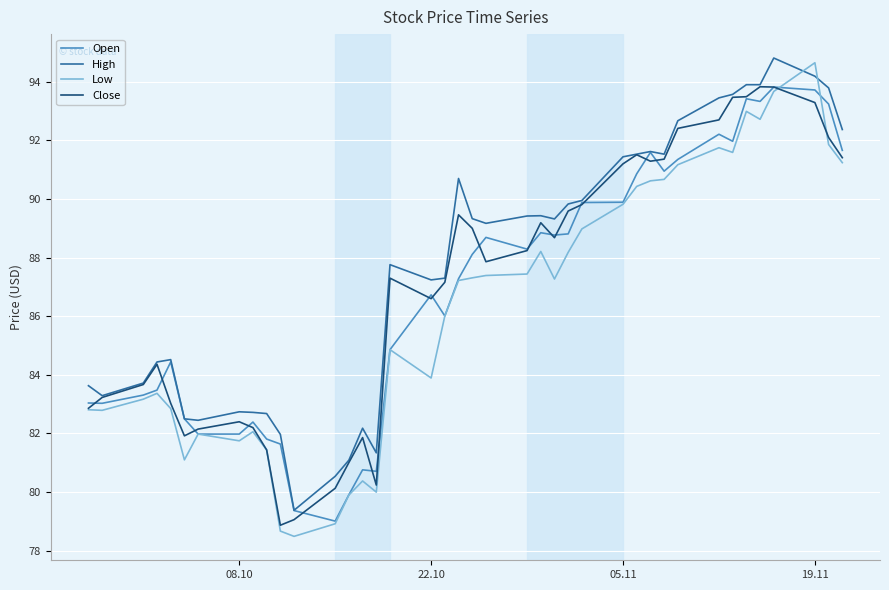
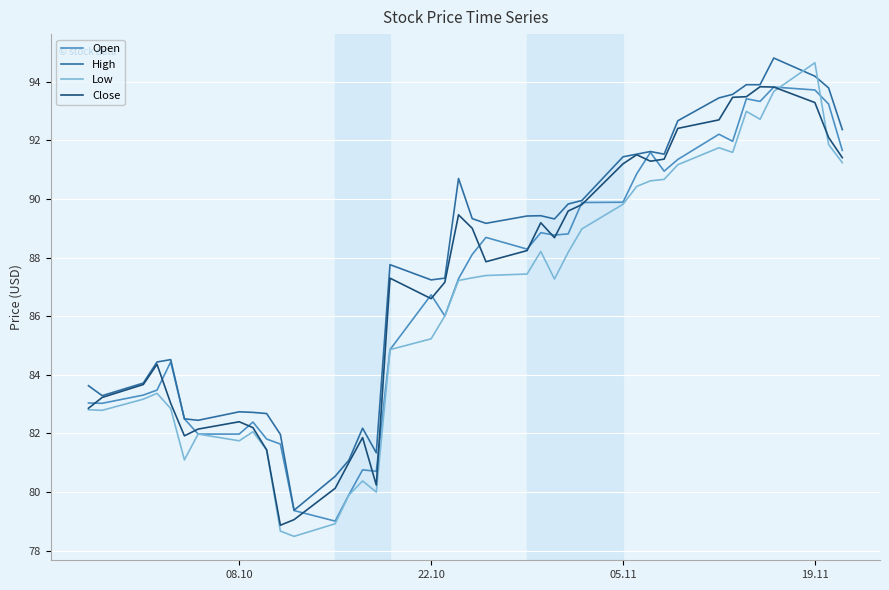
Low, 22.10: 83.9 -> 85.2
